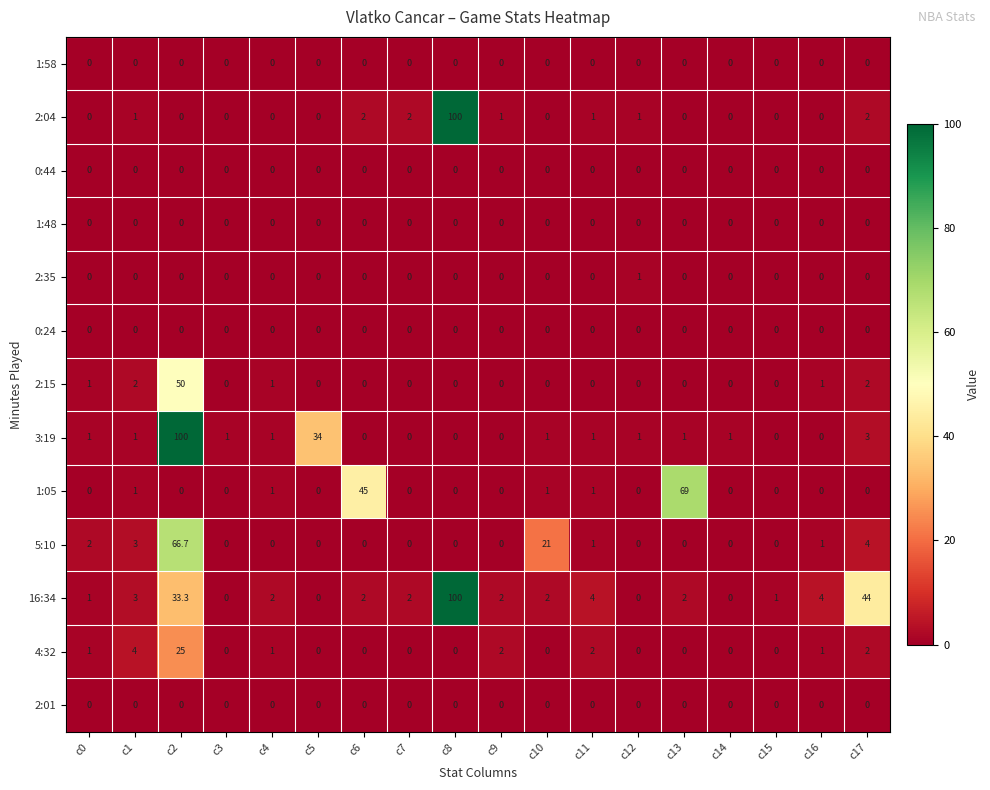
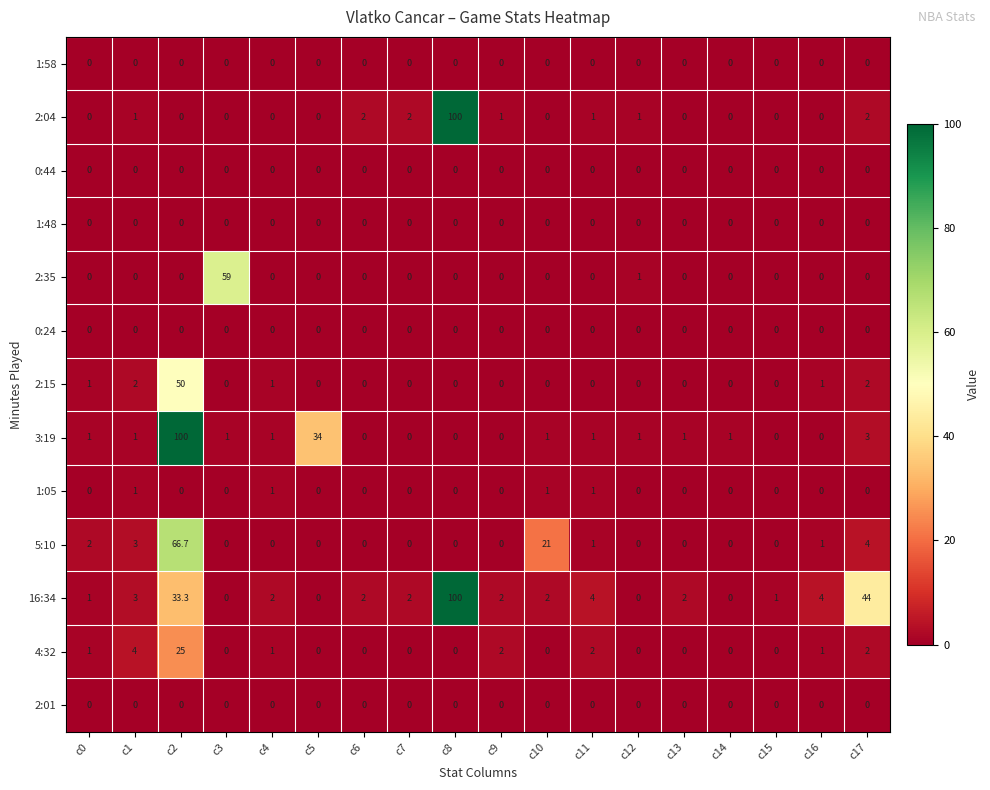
2:35, c3: 0 -> 59
1:05, c6: 45 -> 0
1:05, c13: 69 -> 0
